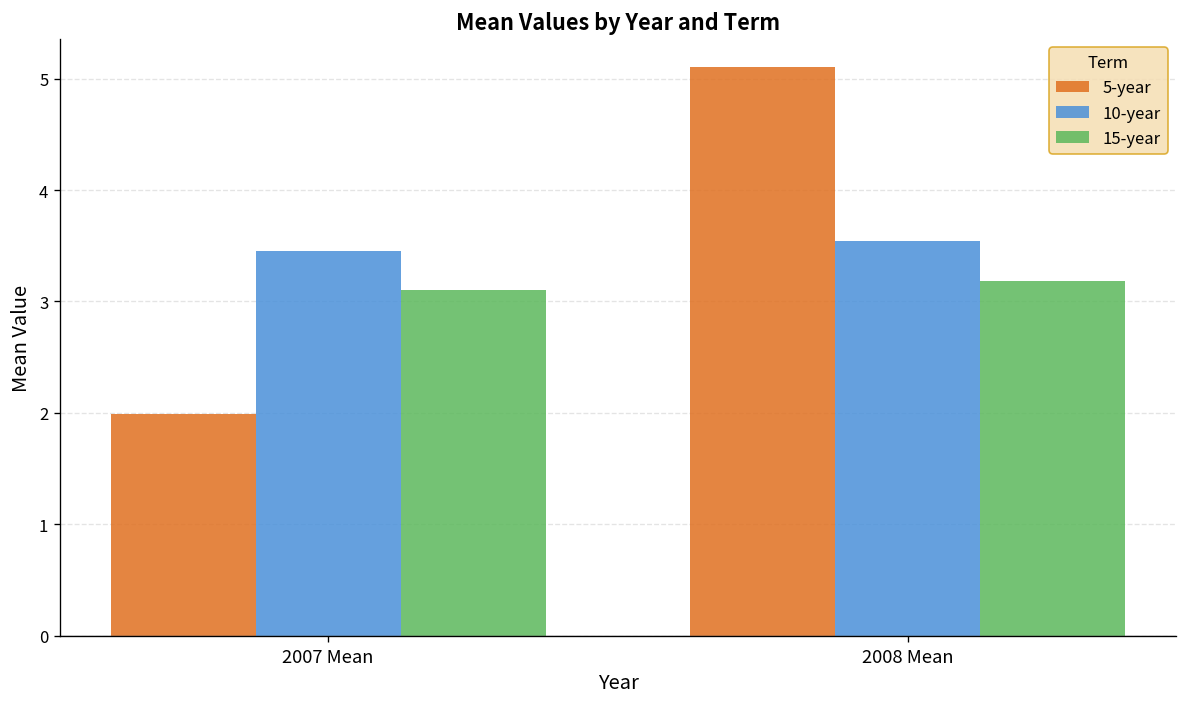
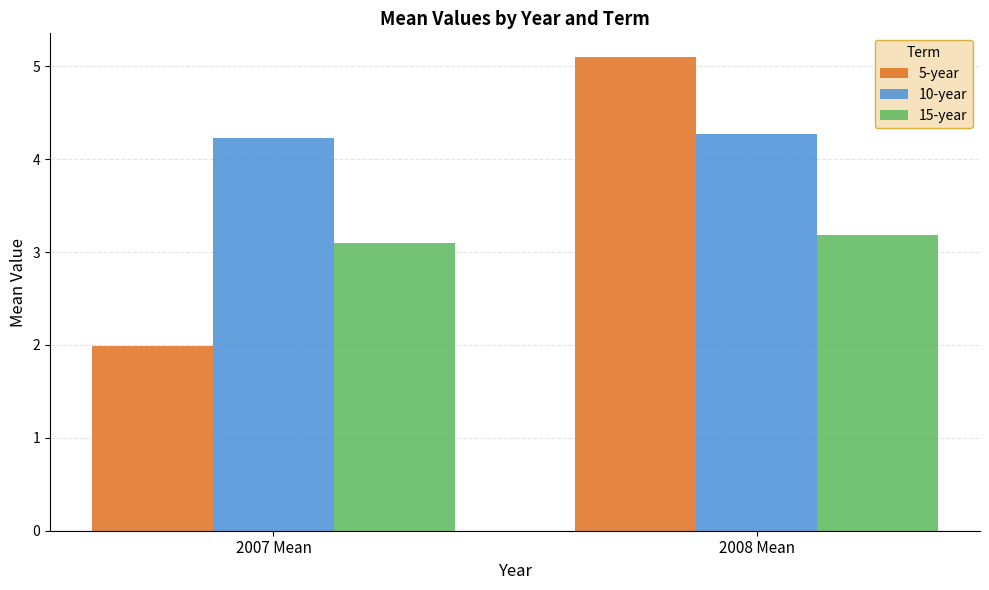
10-year, 2007 Mean: 3.5 -> 4.2
10-year, 2008 Mean: 3.5 -> 4.3
